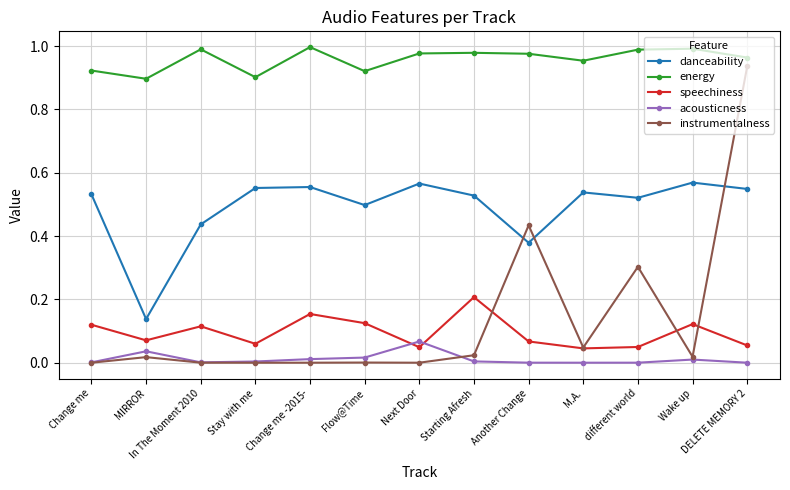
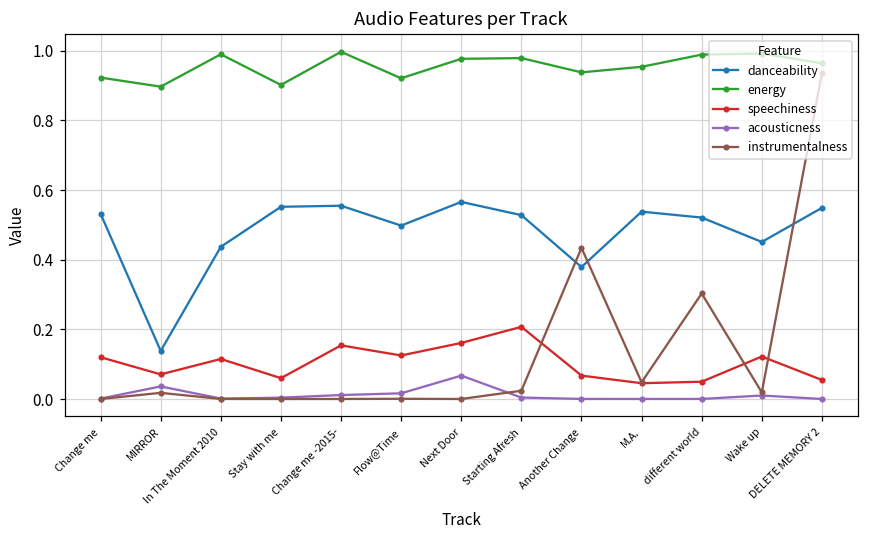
speechiness, Next Door: 0.05 -> 0.16
energy, Another Change: 0.98 -> 0.94
danceability, Wake up: 0.57 -> 0.45
